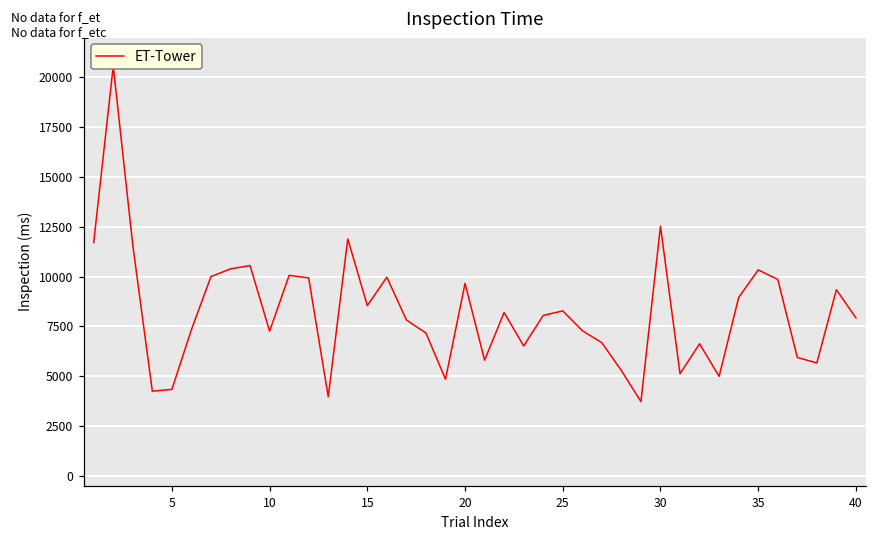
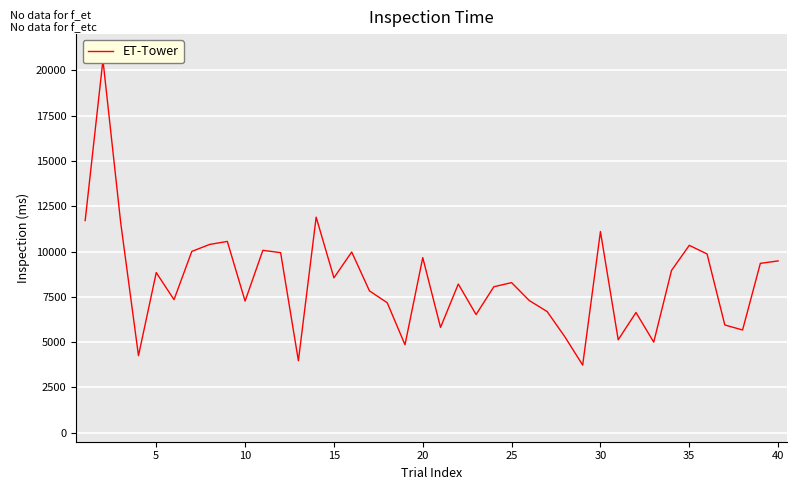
5: 4300 -> 8800
30: 12500 -> 11100
40: 7900 -> 9500
